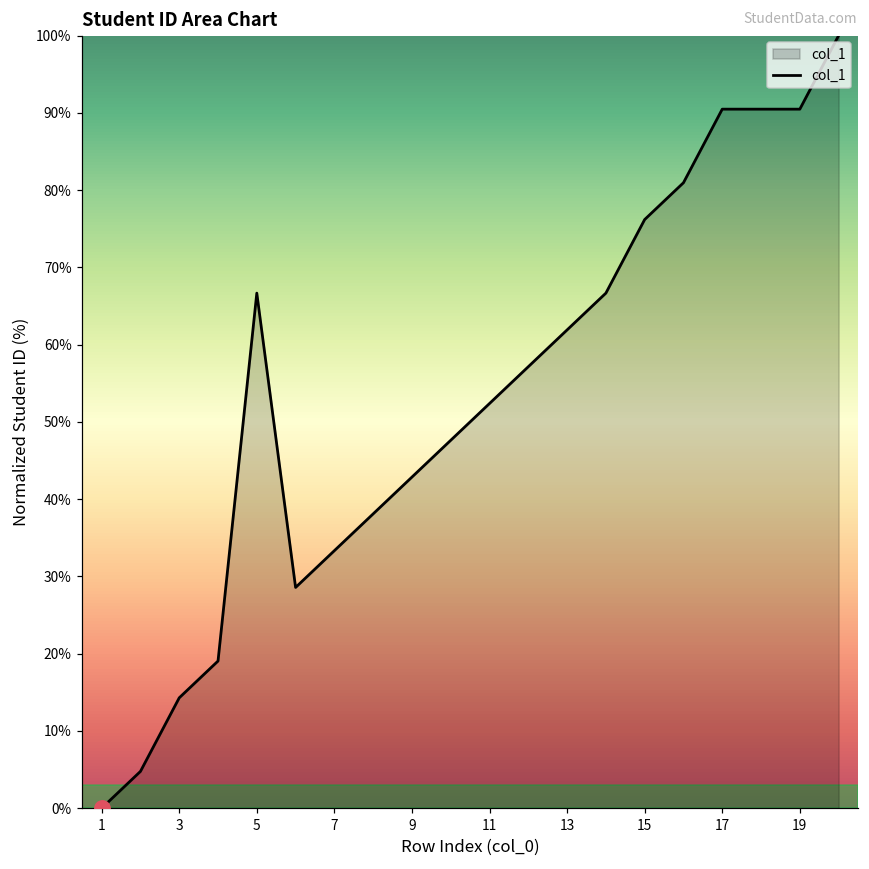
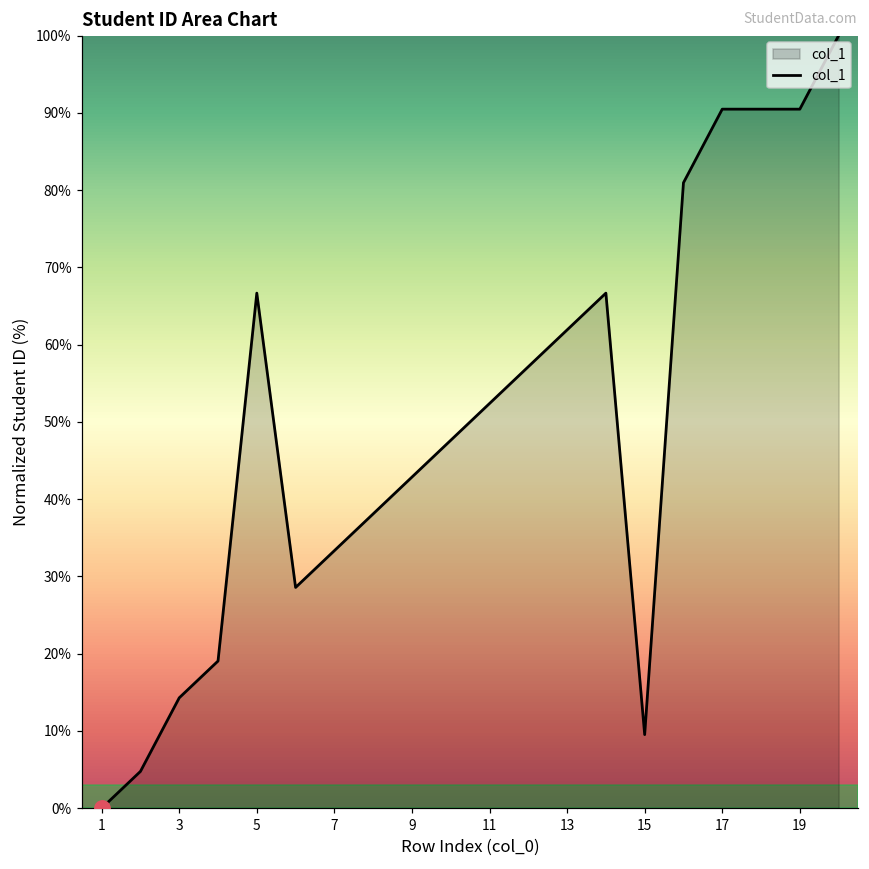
col_1, 15: 76% -> 10%
